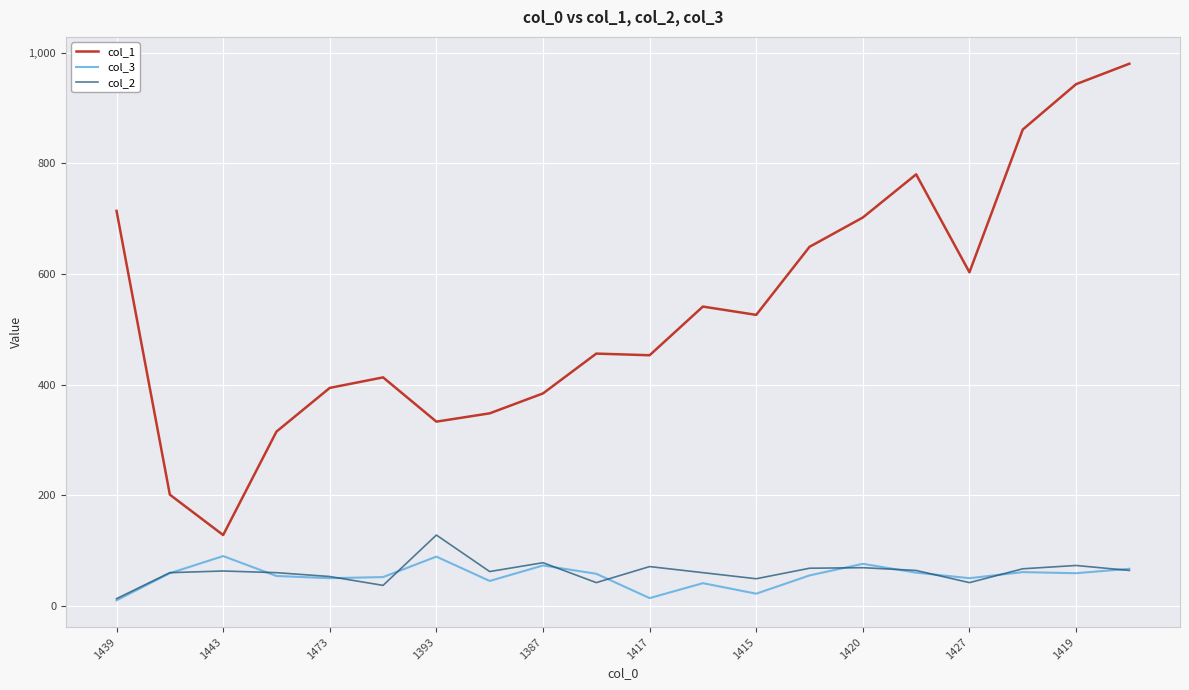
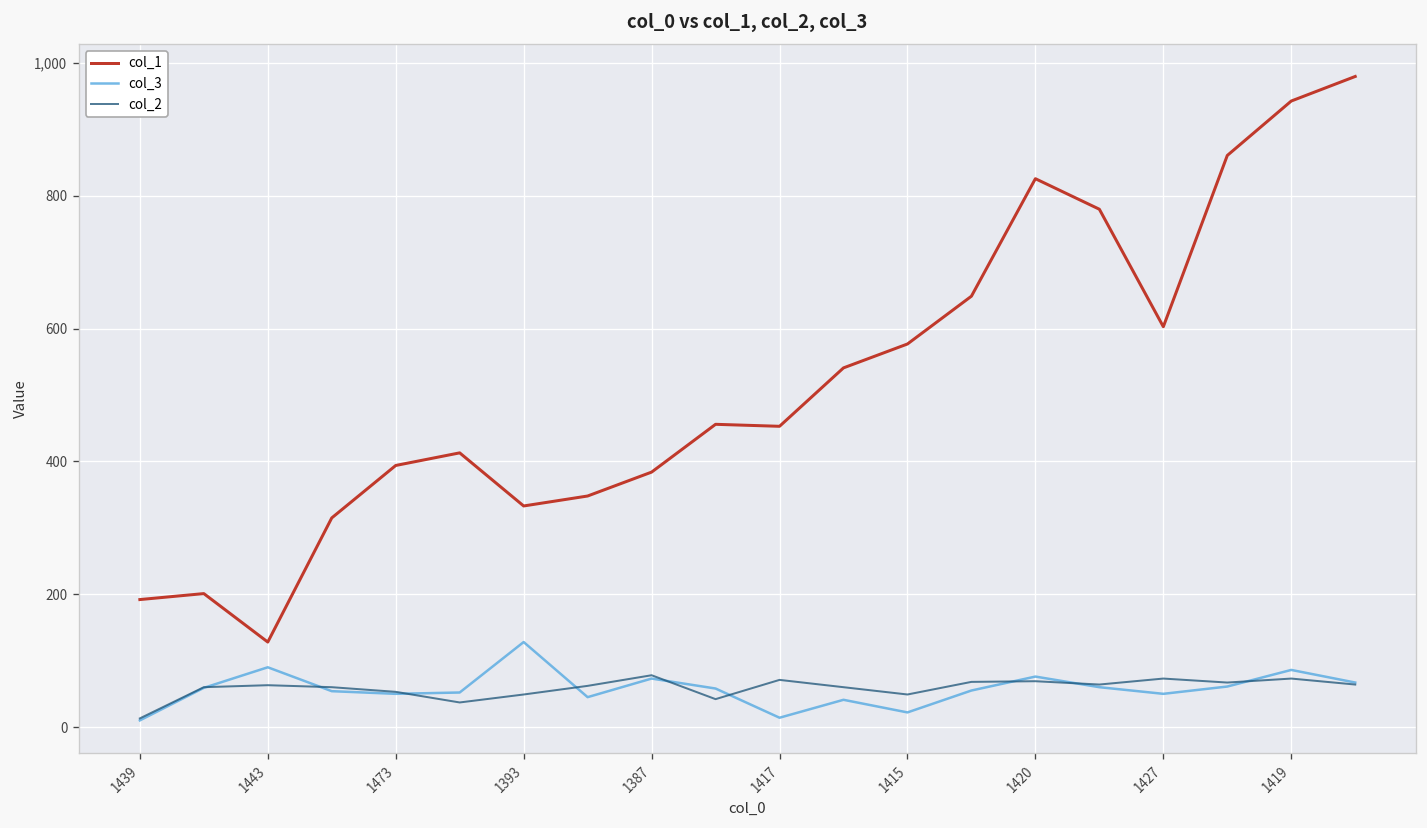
col_1, 1439: 710 -> 190
col_3, 1393: 90 -> 130
col_2, 1393: 130 -> 50
col_1, 1415: 530 -> 580
col_1, 1420: 700 -> 830
col_2, 1427: 40 -> 70
col_3, 1419: 60 -> 90
